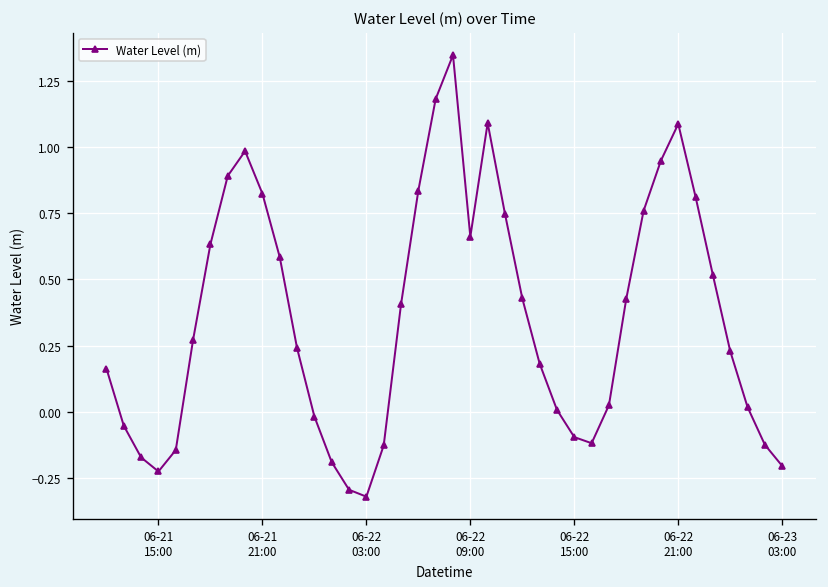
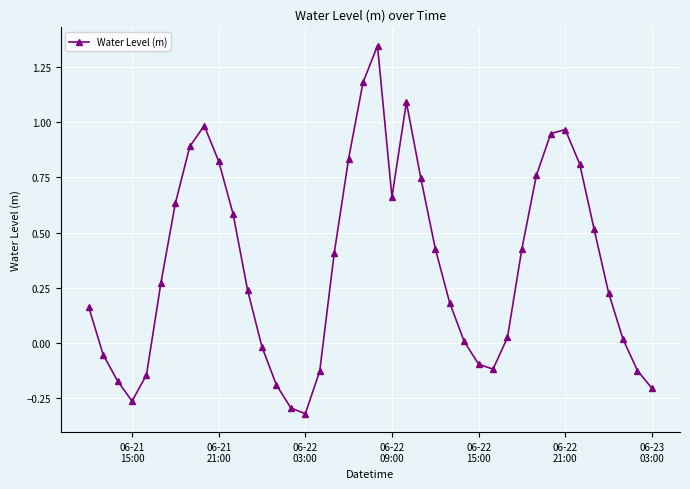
06-21 15:00: -0.23 -> -0.26
06-22 21:00: 1.09 -> 0.97
